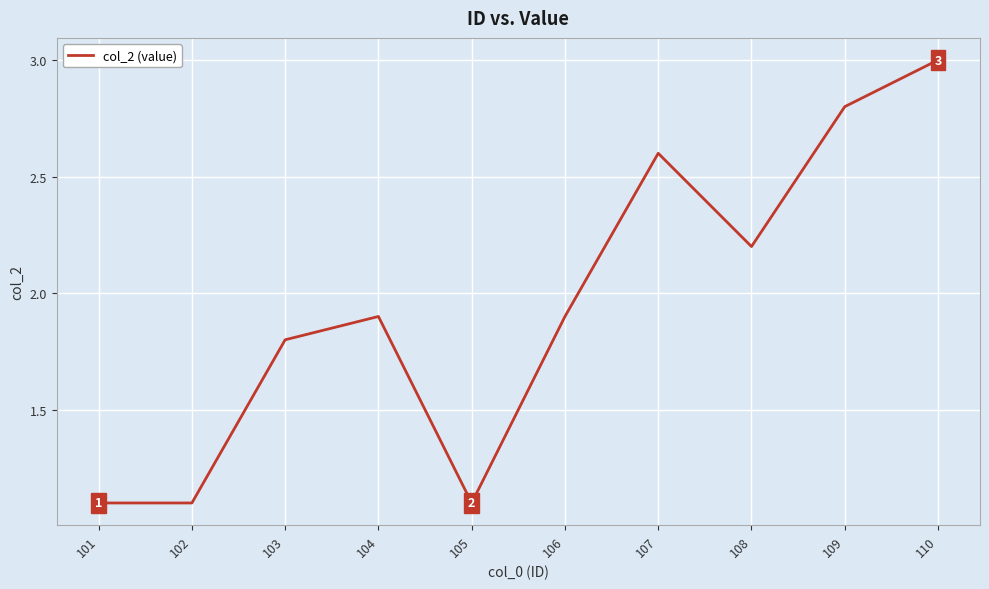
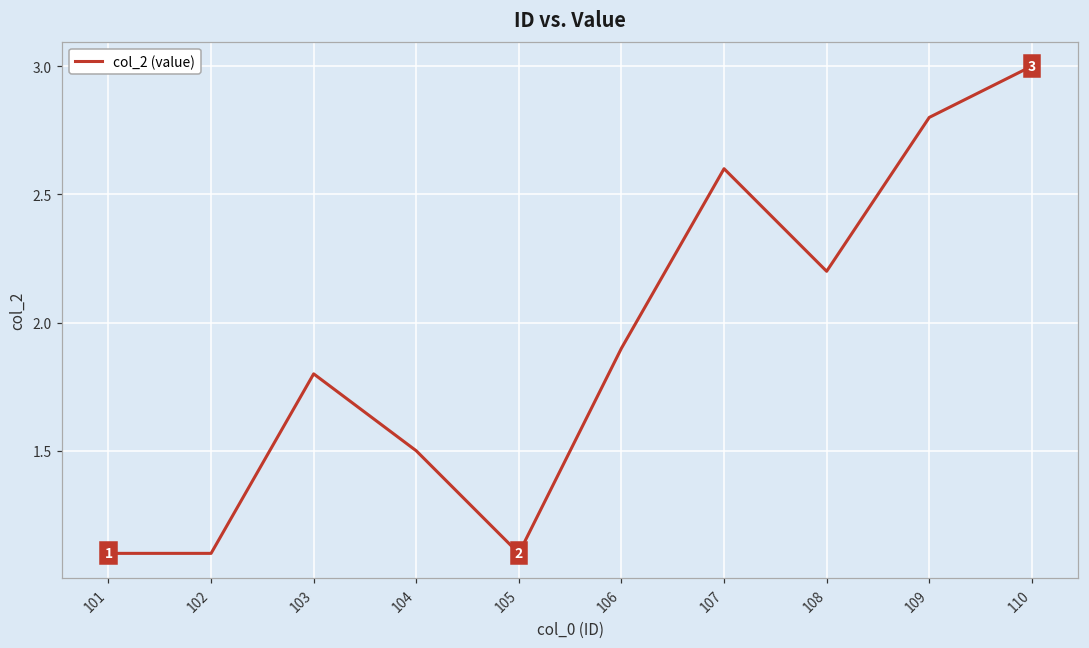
104: 1.9 -> 1.5
